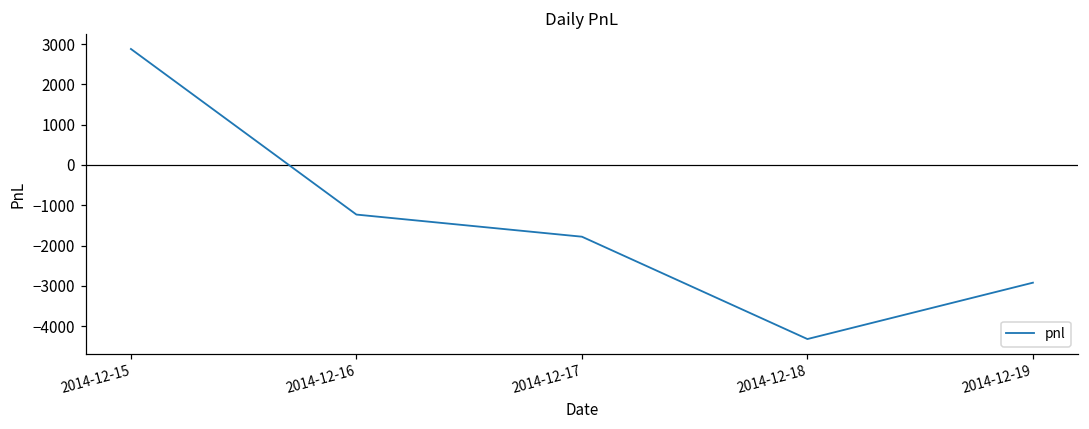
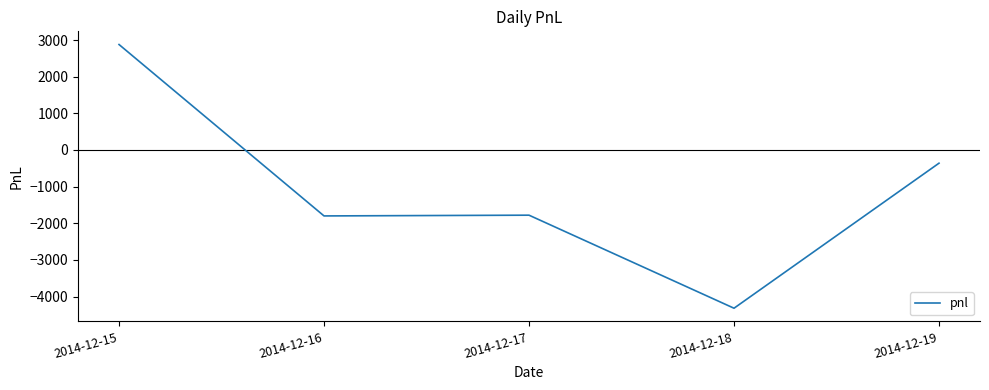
2014-12-16: -1200 -> -1800
2014-12-19: -2900 -> -400
